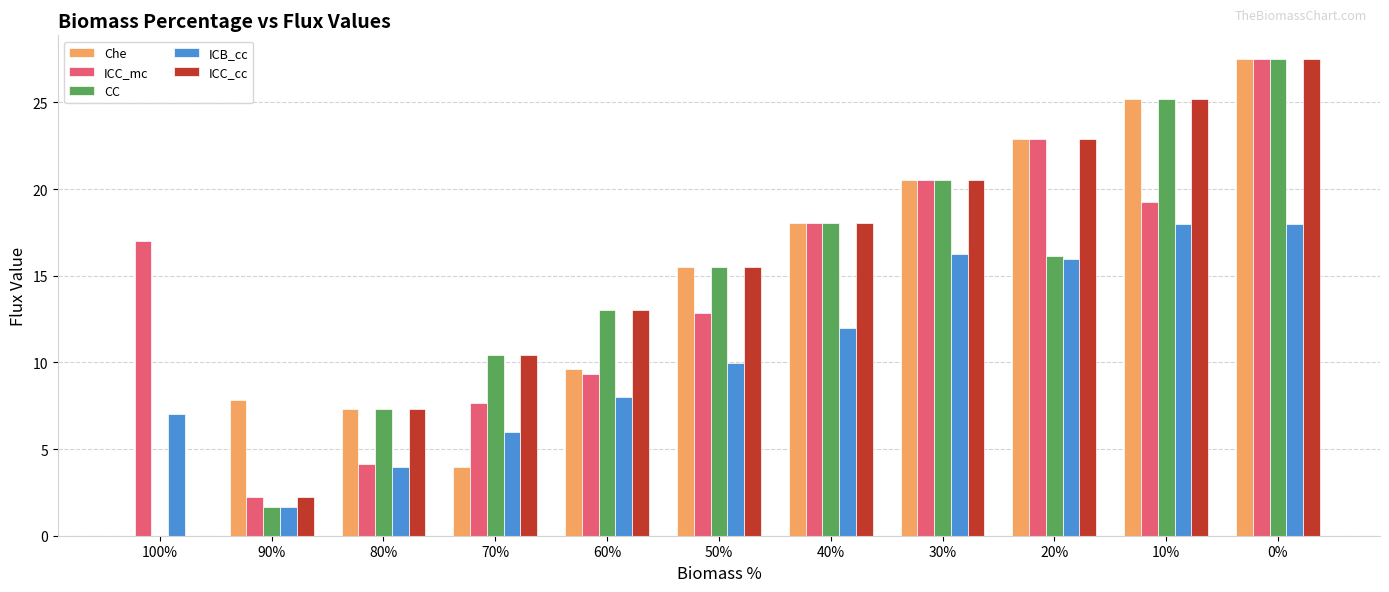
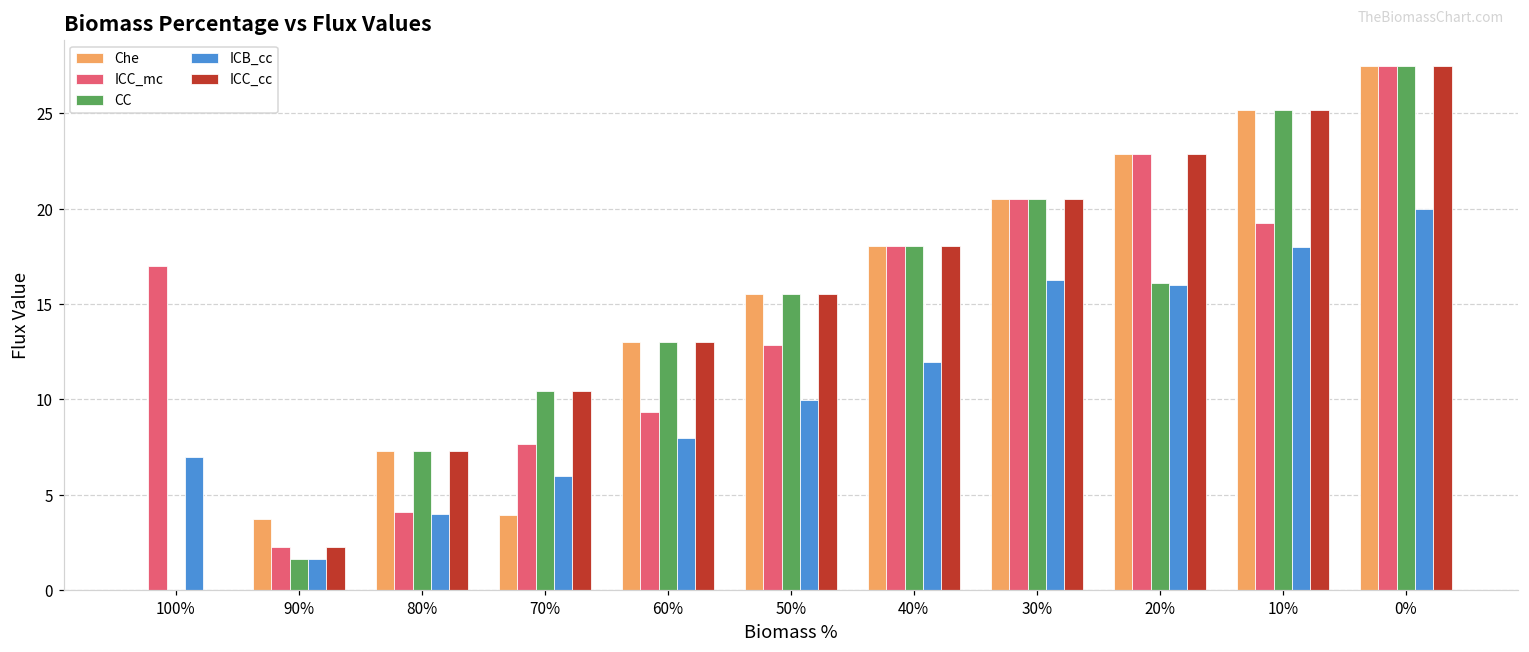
Che, 90%: 7.8 -> 3.7
Che, 60%: 9.6 -> 13.0
ICB_cc, 0%: 18 -> 20
